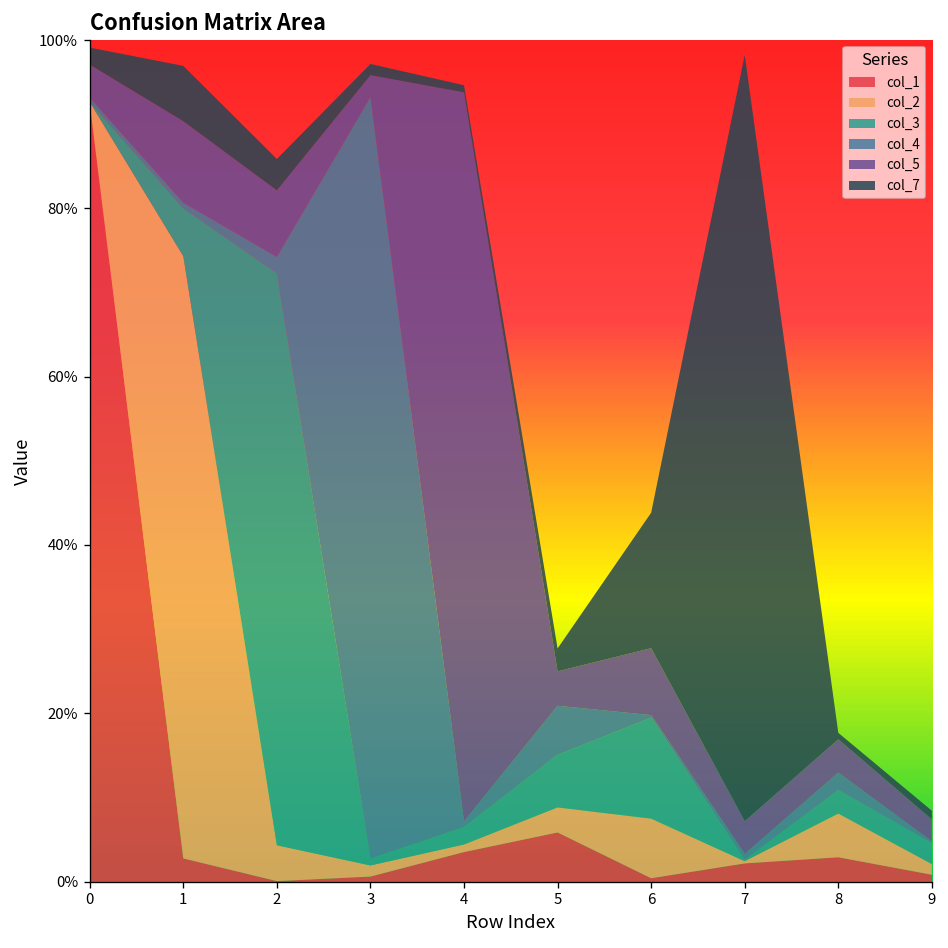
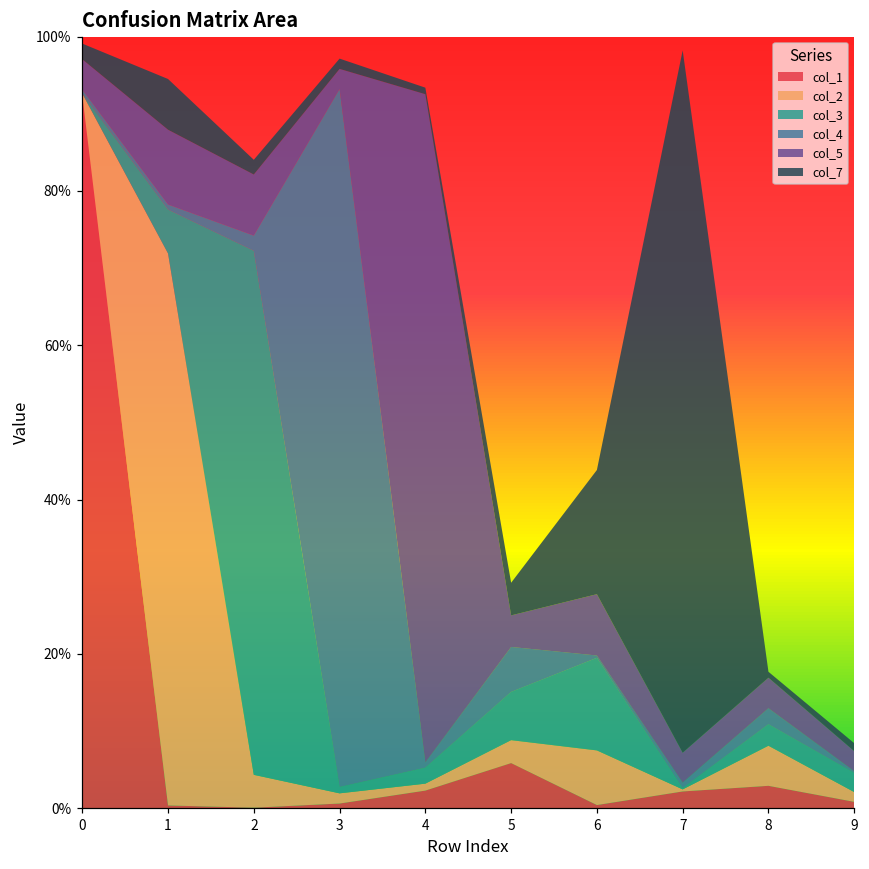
col_1, 1: 3% -> 0%
col_7, 2: 4% -> 2%
col_1, 4: 4% -> 2%
col_7, 5: 3% -> 4%
